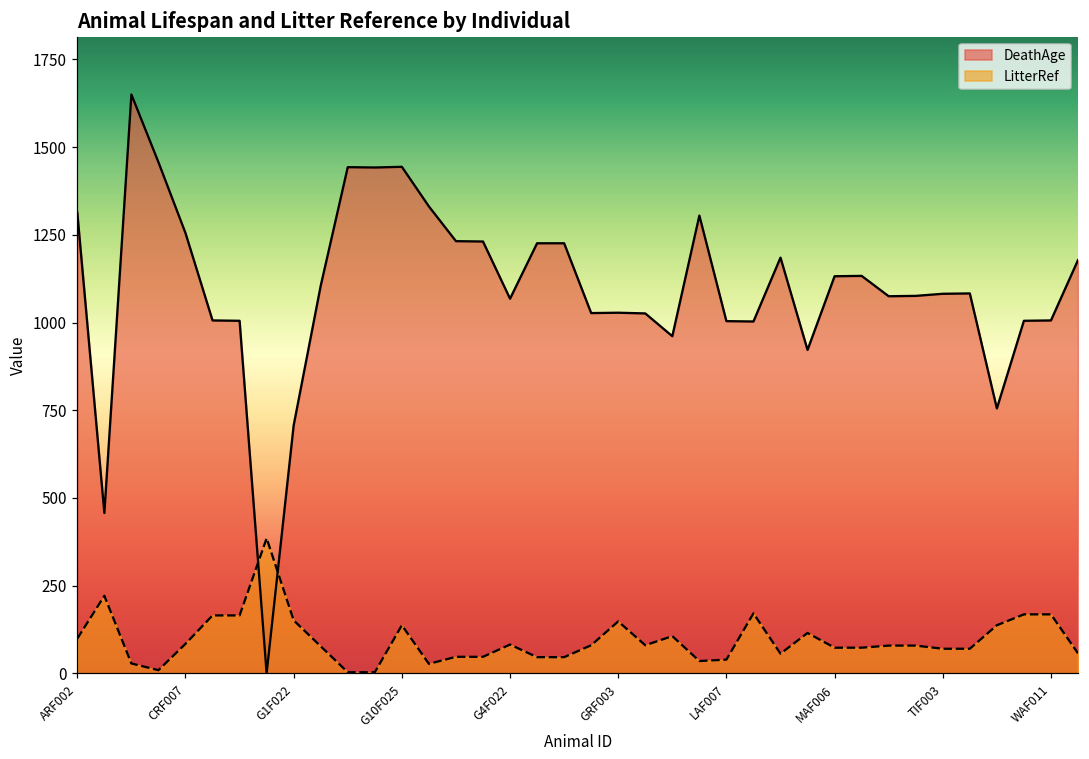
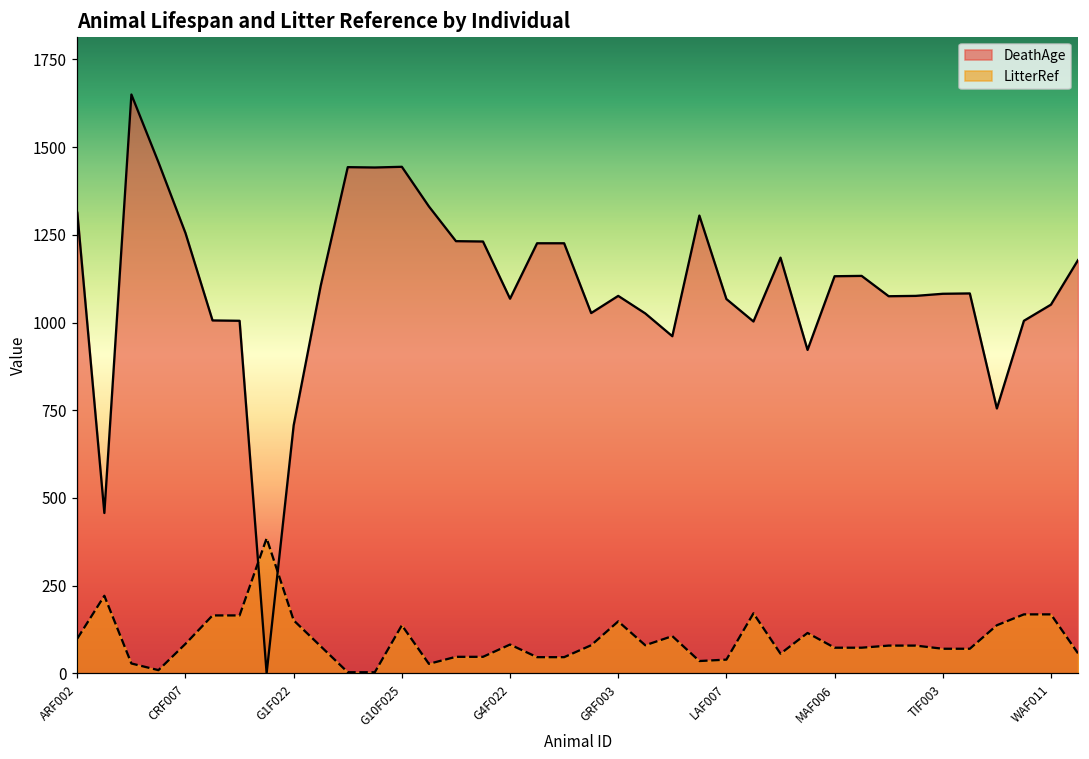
DeathAge, GRF003: 1030 -> 1080
DeathAge, LAF007: 1000 -> 1070
DeathAge, WAF011: 1010 -> 1050
